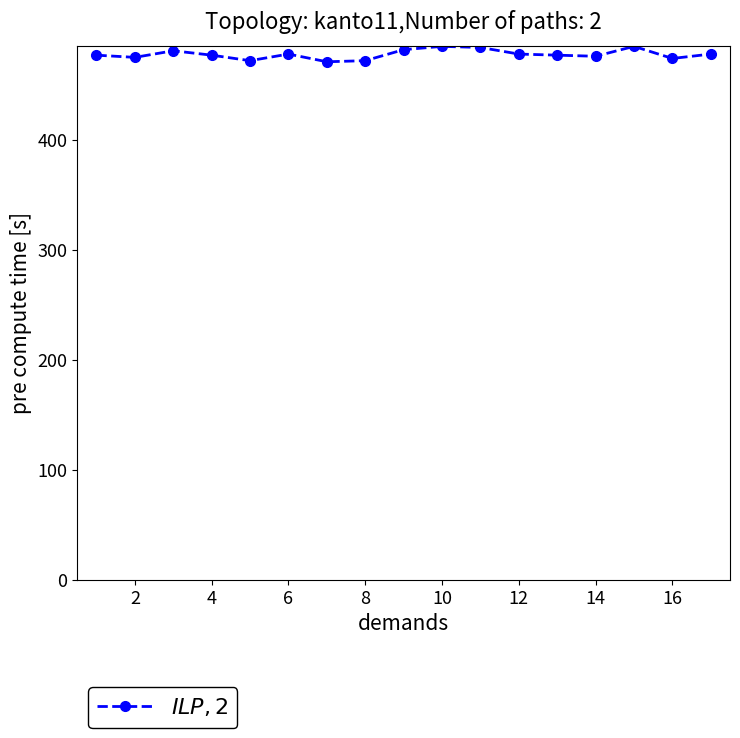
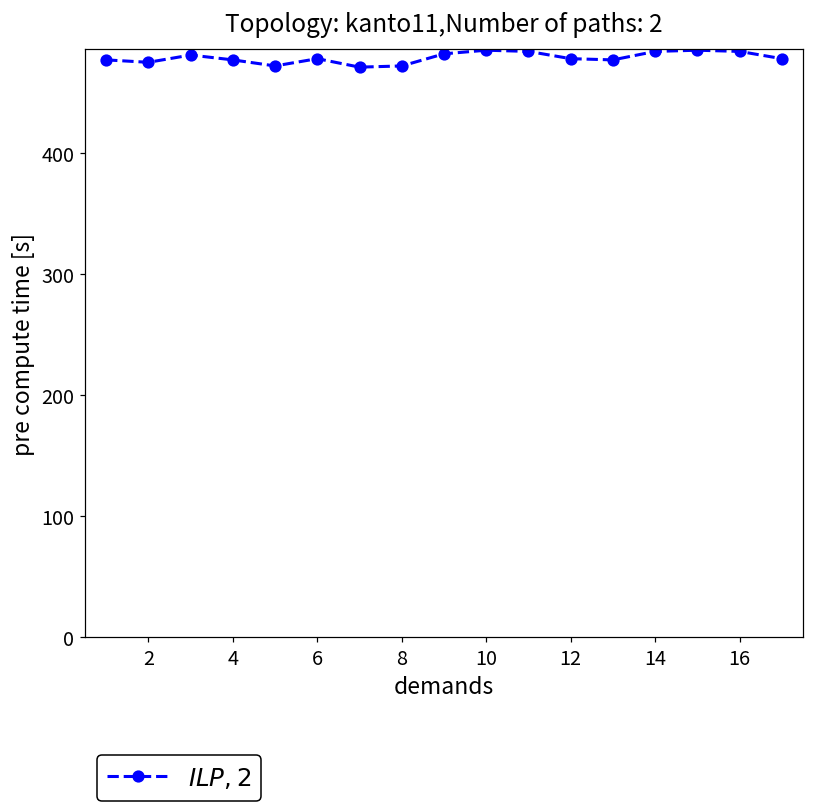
14: 476 -> 484
16: 474 -> 484
